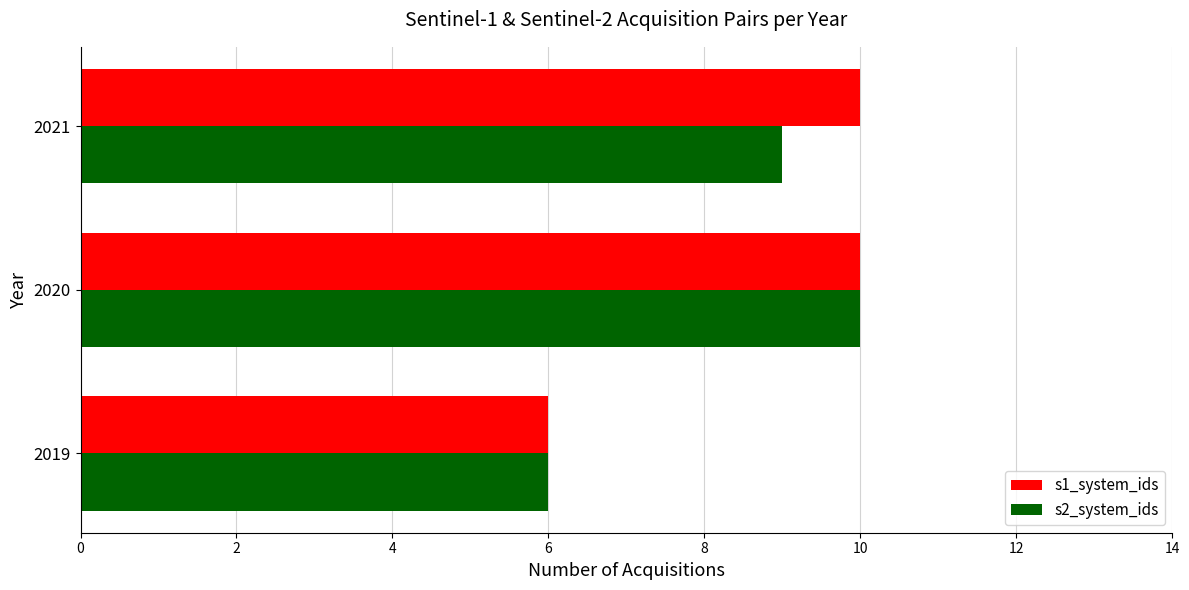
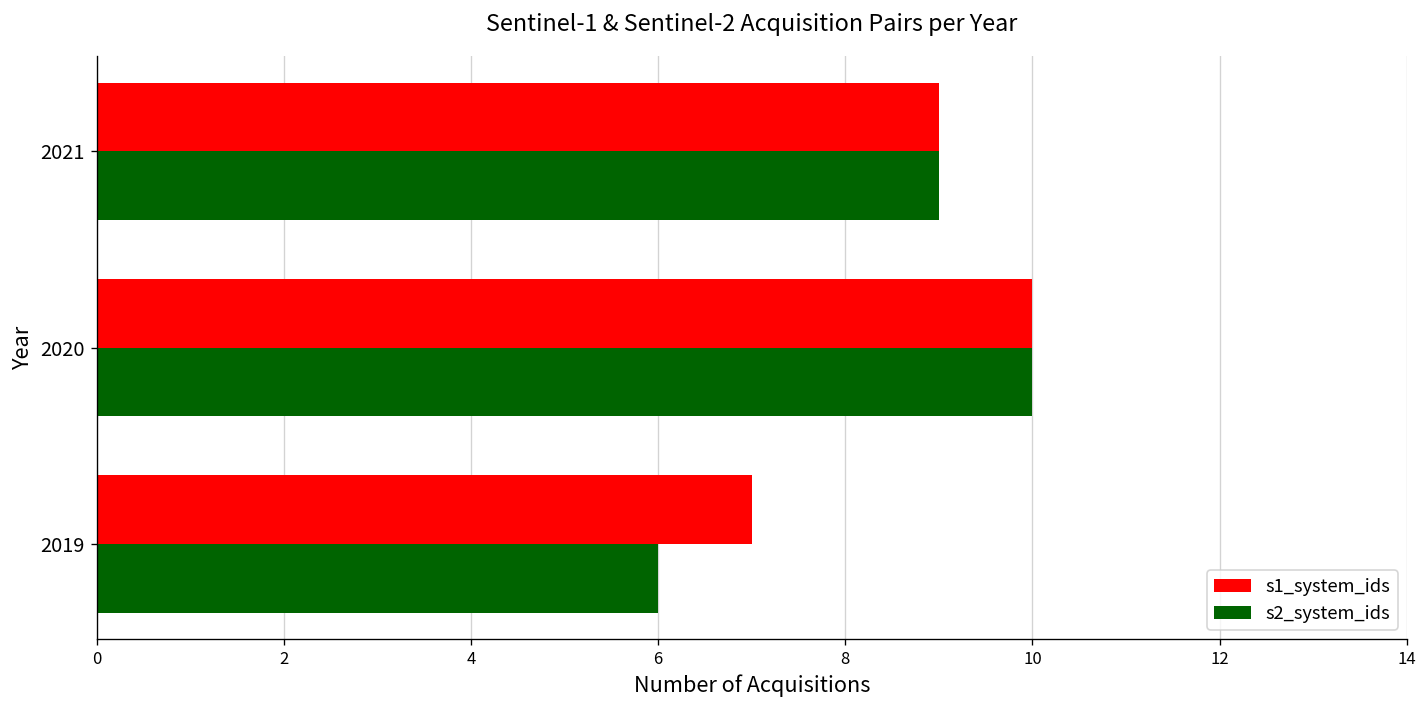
s1_system_ids, 2021: 10 -> 9
s1_system_ids, 2019: 6 -> 7
